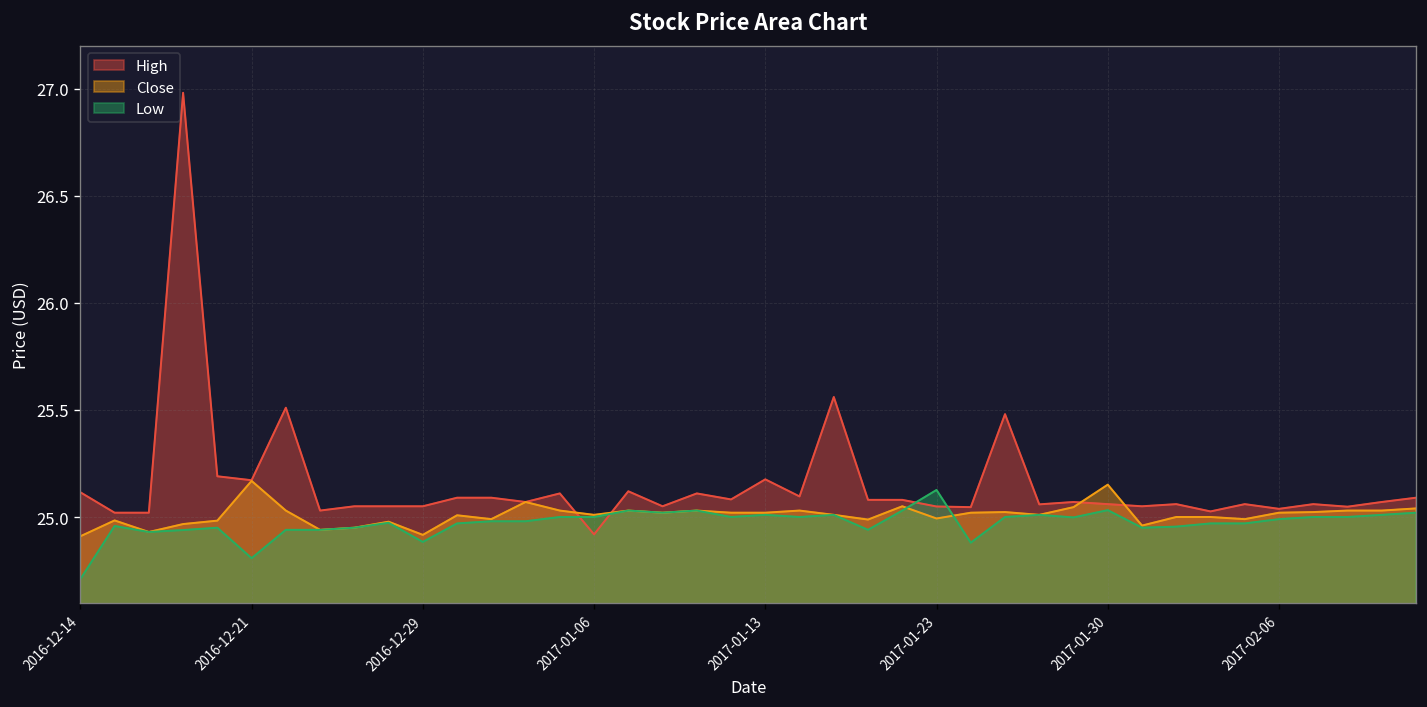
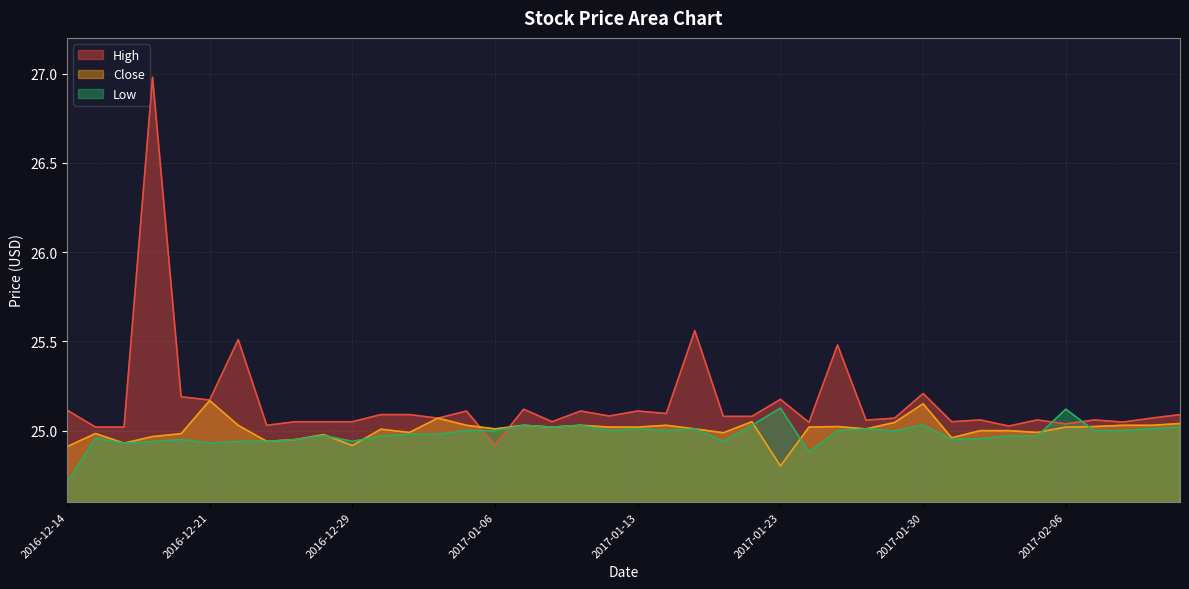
Low, 2016-12-21: 24.81 -> 24.93
Low, 2016-12-29: 24.88 -> 24.94
High, 2017-01-13: 25.18 -> 25.11
High, 2017-01-23: 25.05 -> 25.18
Close, 2017-01-23: 24.99 -> 24.80
High, 2017-01-30: 25.06 -> 25.21
Low, 2017-02-06: 24.99 -> 25.12
